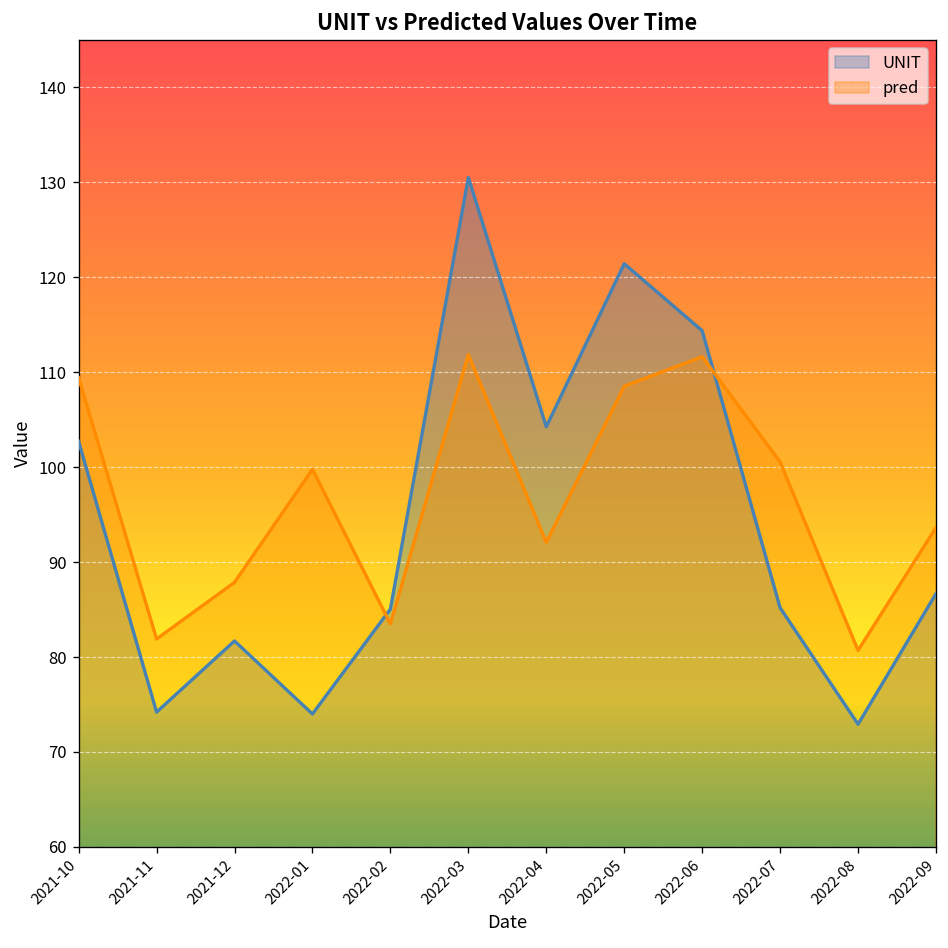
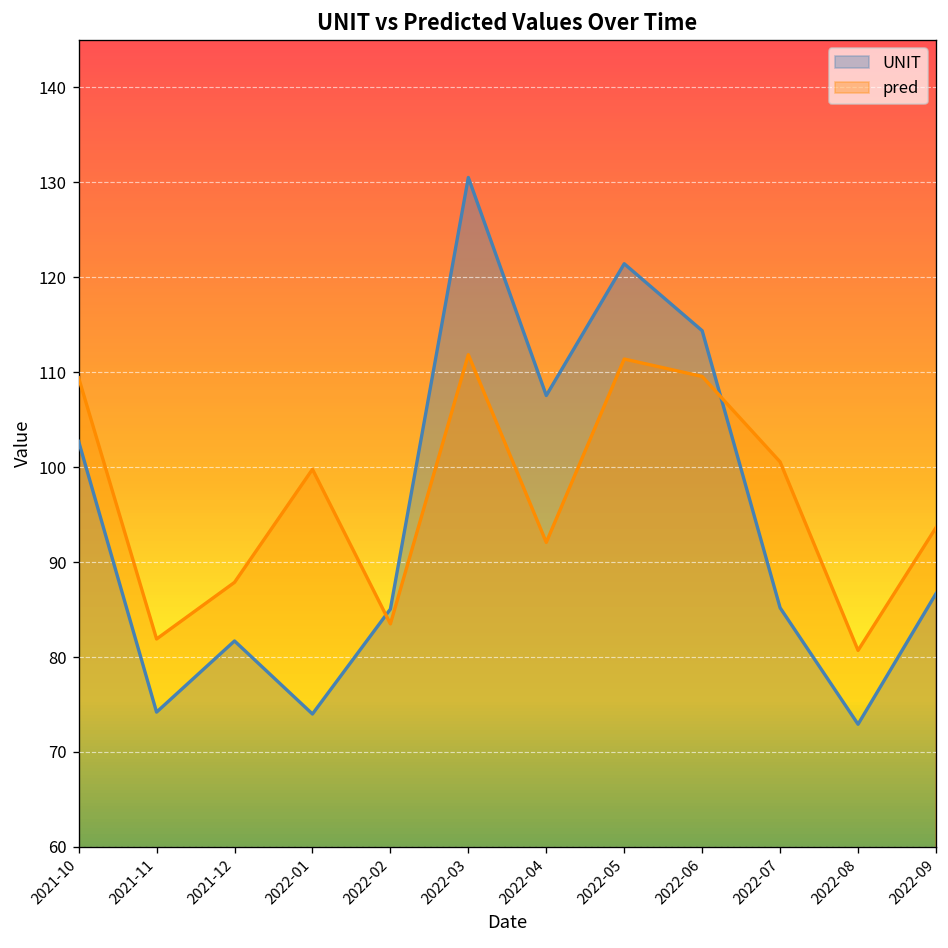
UNIT, 2022-04: 104 -> 108
pred, 2022-05: 109 -> 111
pred, 2022-06: 112 -> 110
